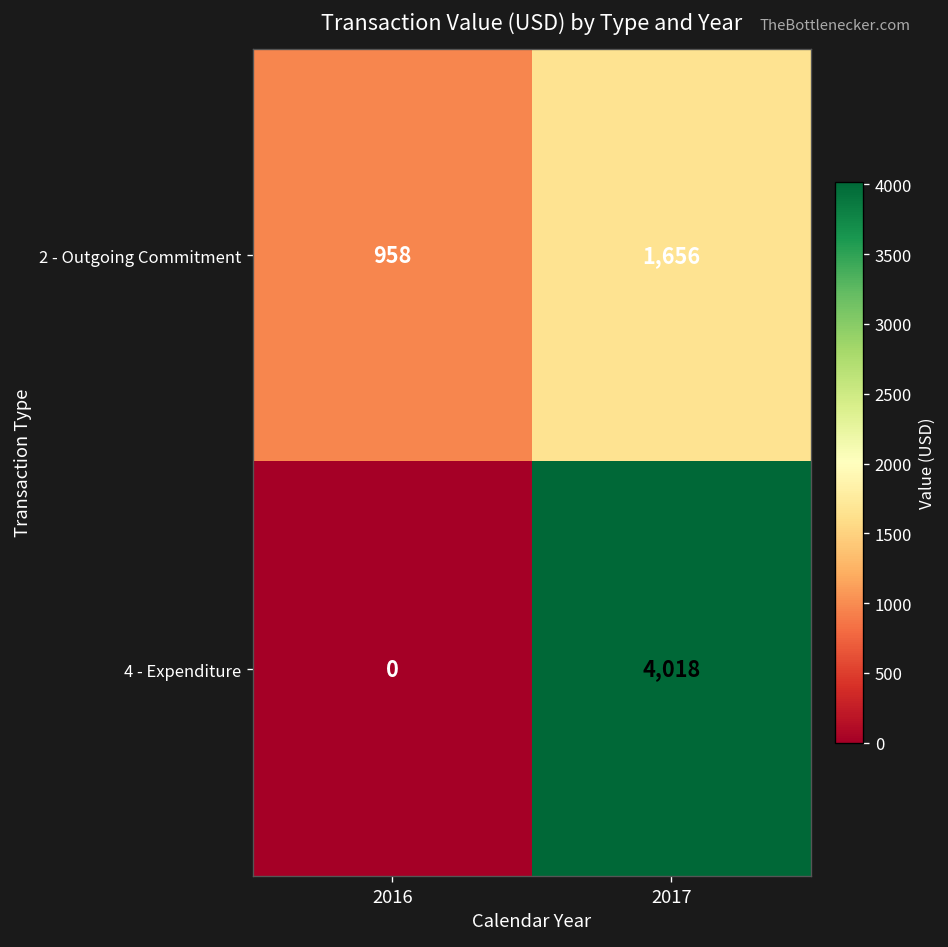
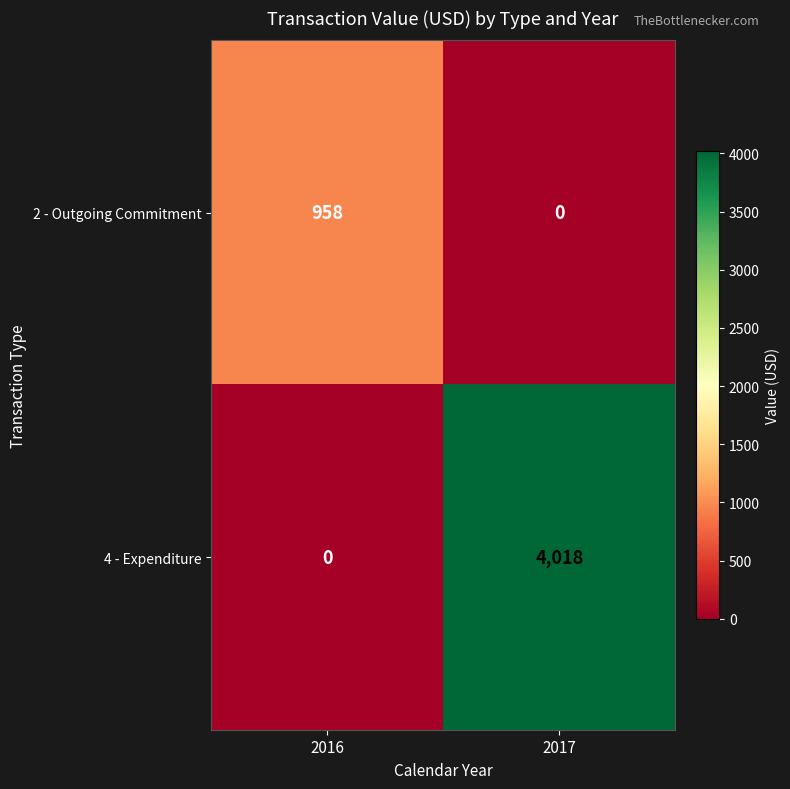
2 - Outgoing Commitment, 2017: 1,656 -> 0
